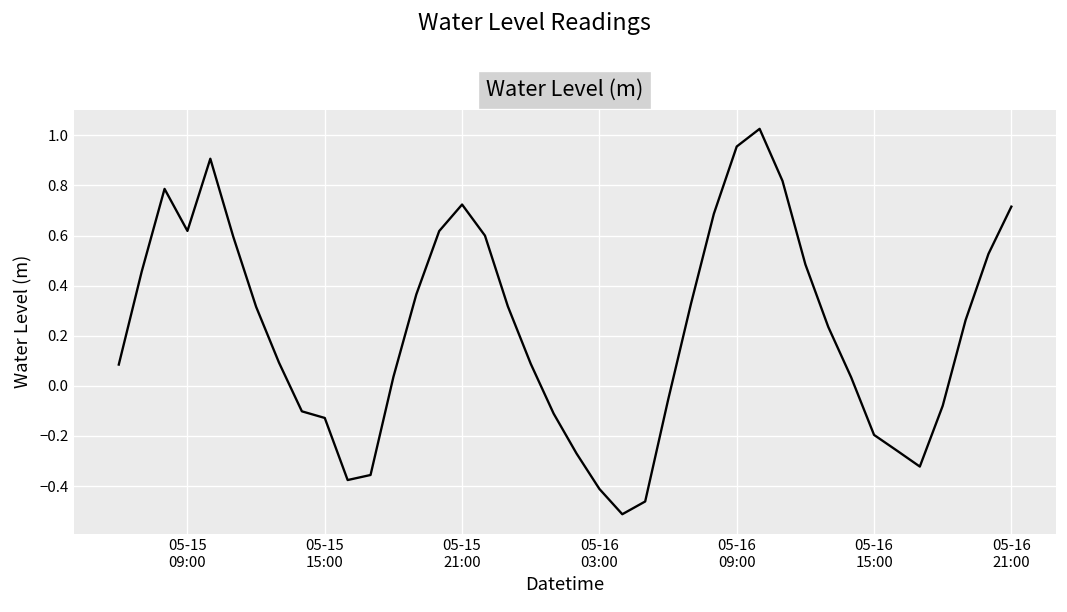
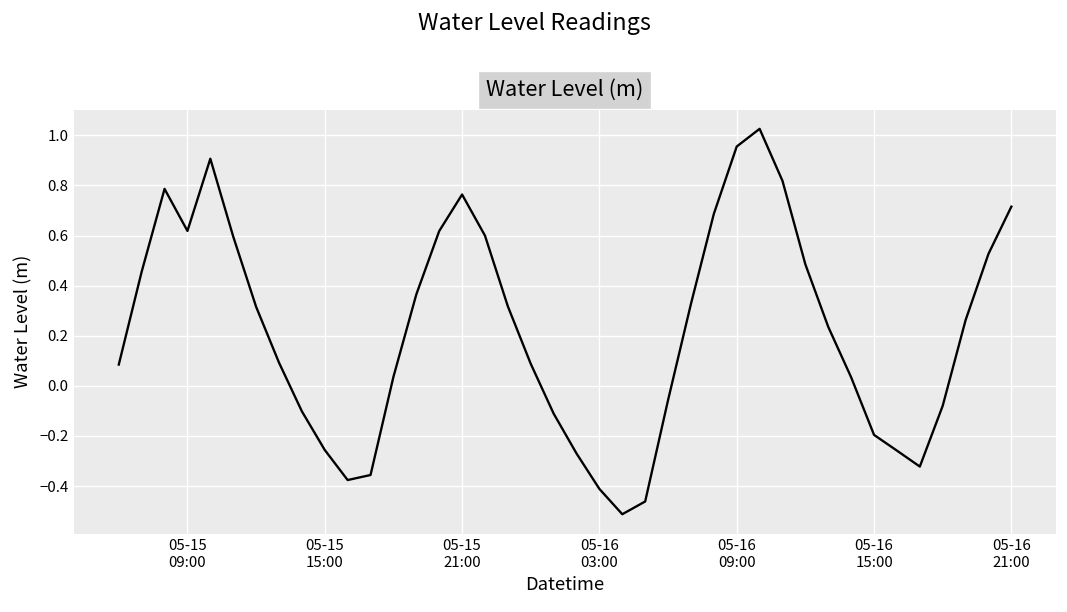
05-15 15:00: -0.13 -> -0.26
05-15 21:00: 0.72 -> 0.76
